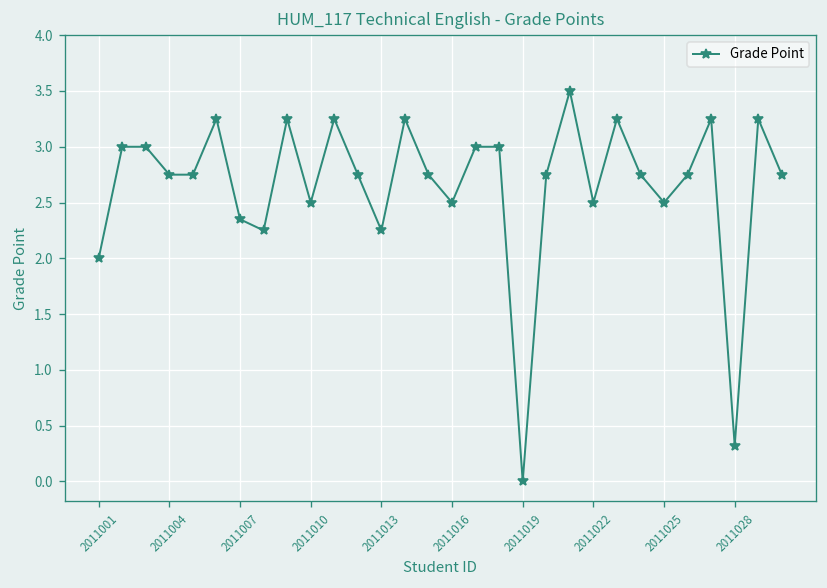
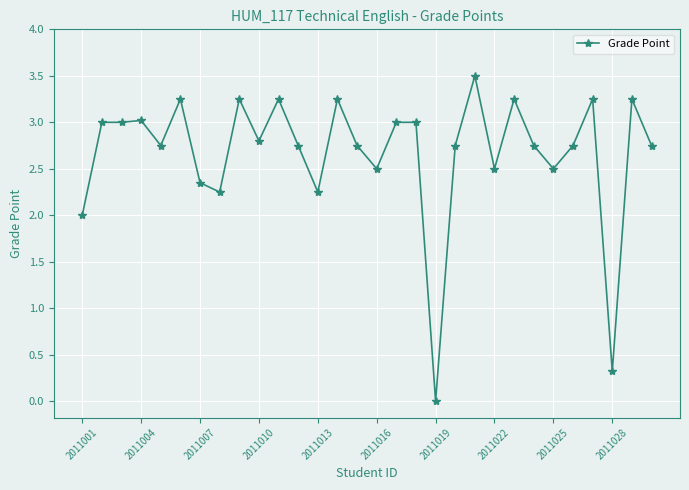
2011004: 2.8 -> 3.0
2011010: 2.5 -> 2.8
